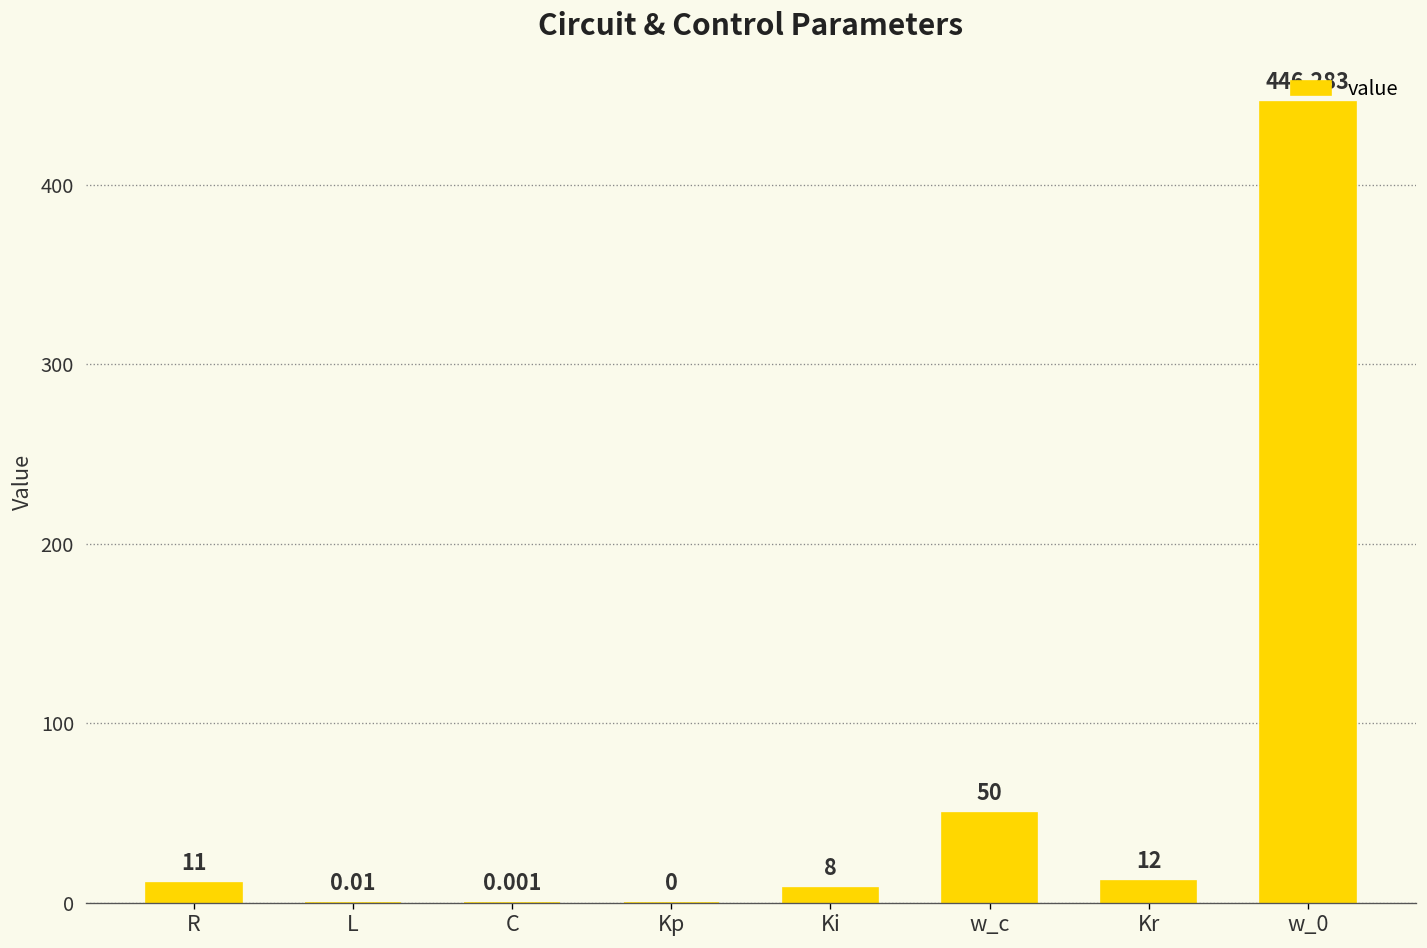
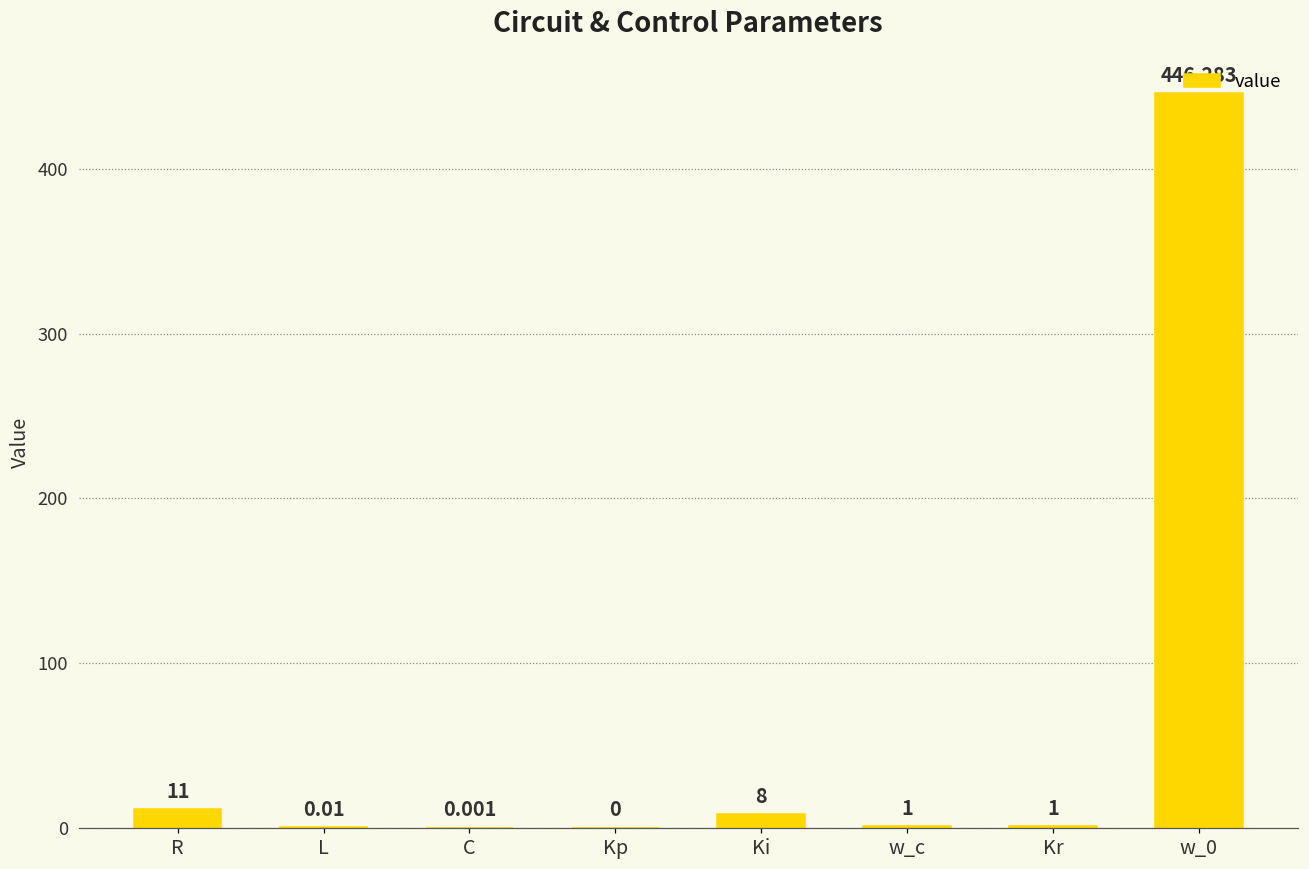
w_c: 50 -> 1
Kr: 12 -> 1
